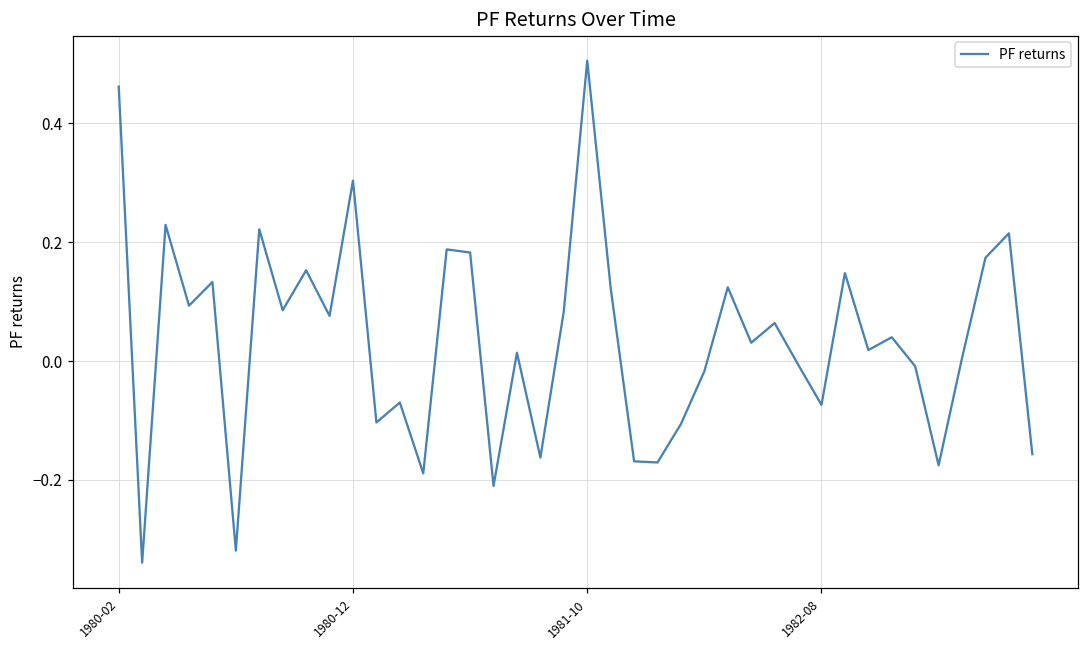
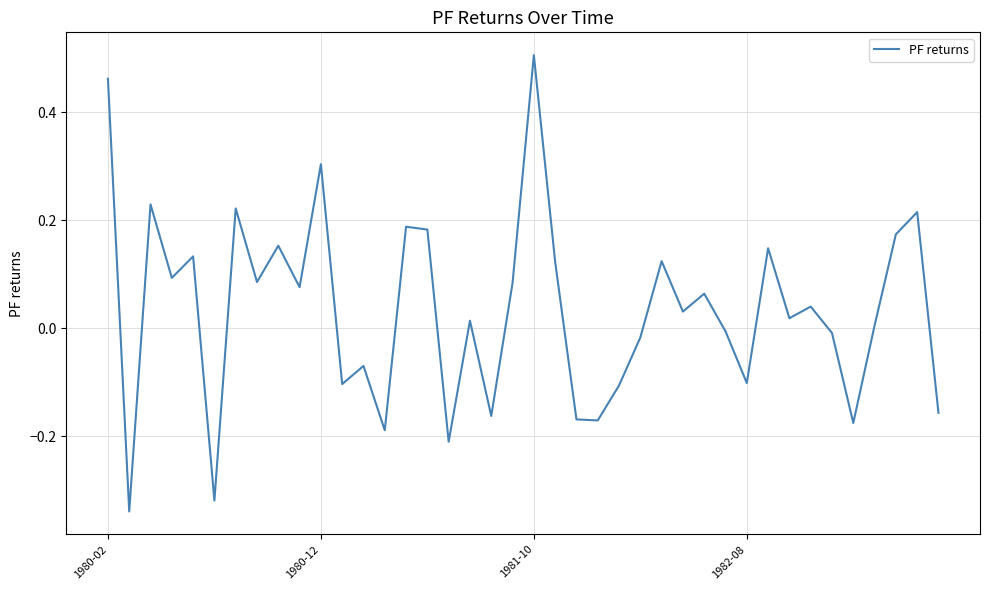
1982-08: -0.07 -> -0.10
